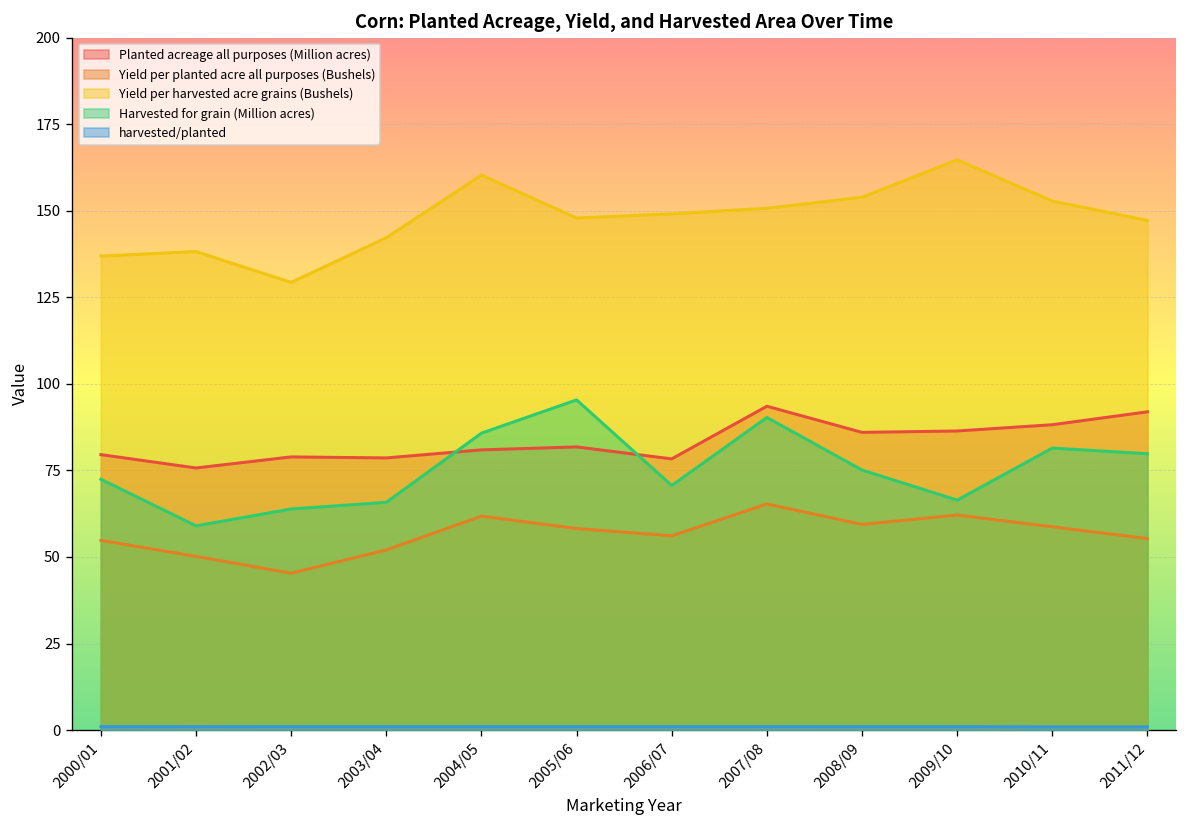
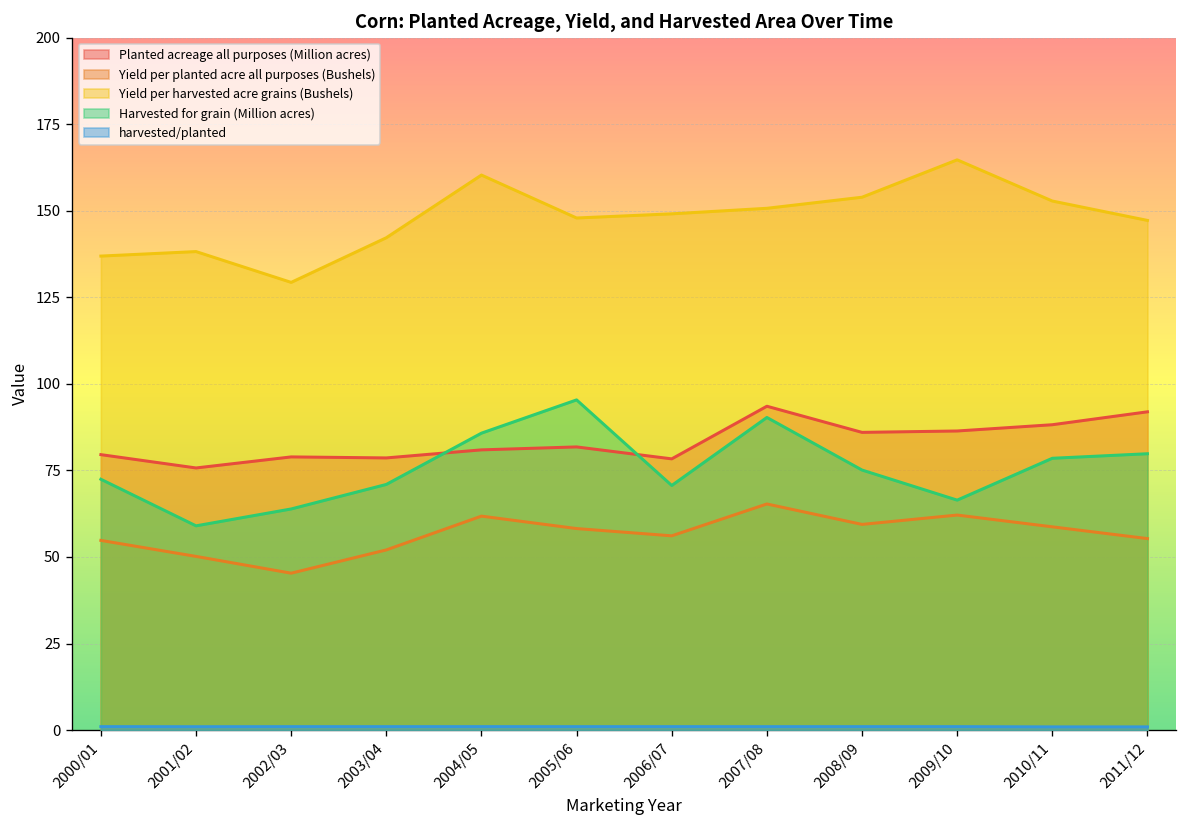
Harvested for grain (Million acres), 2003/04: 66 -> 71
Harvested for grain (Million acres), 2010/11: 81 -> 79
